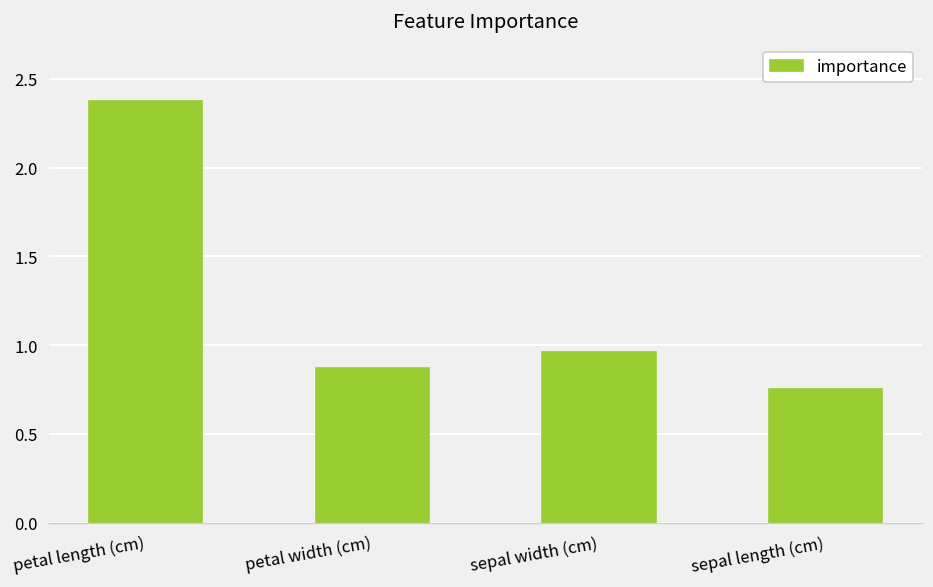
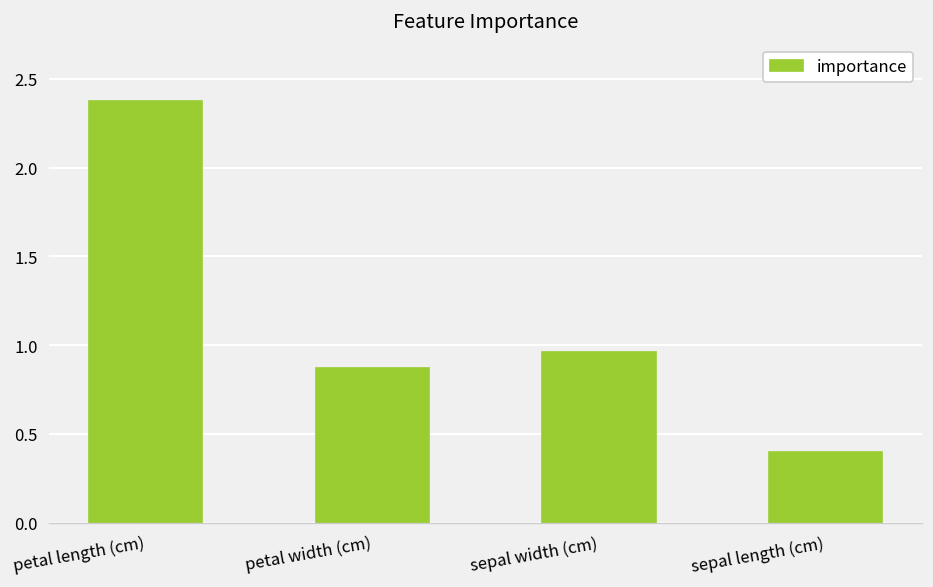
sepal length (cm): 0.76 -> 0.40
